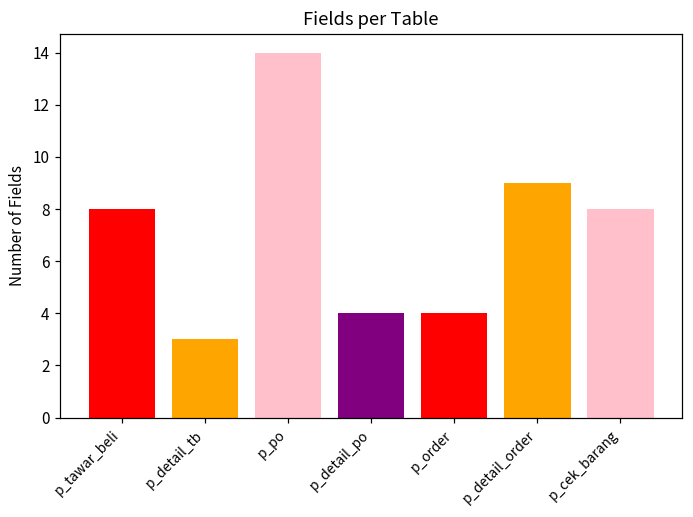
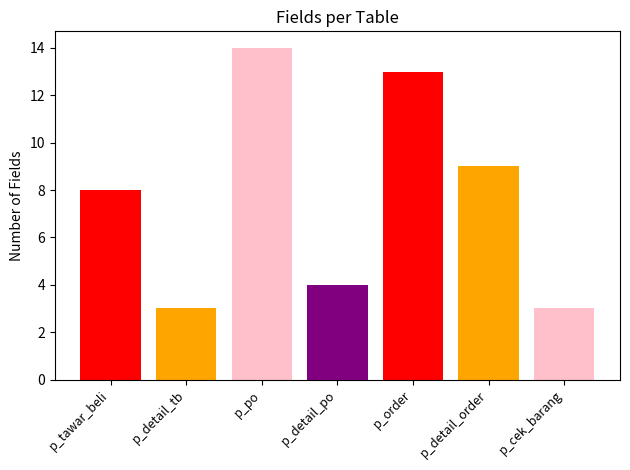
p_order: 4 -> 13
p_cek_barang: 8 -> 3
